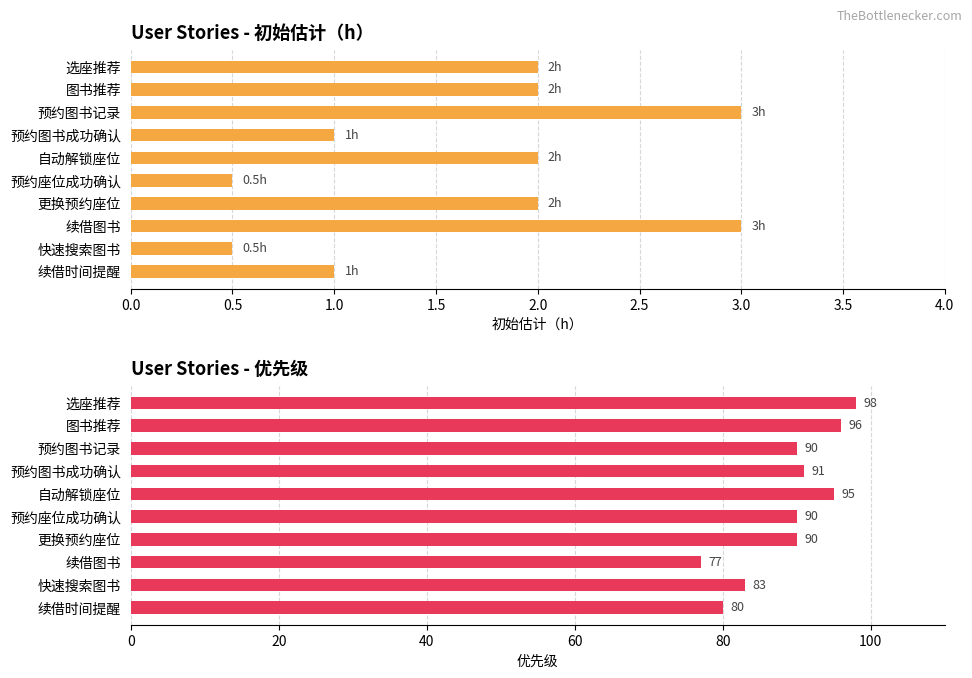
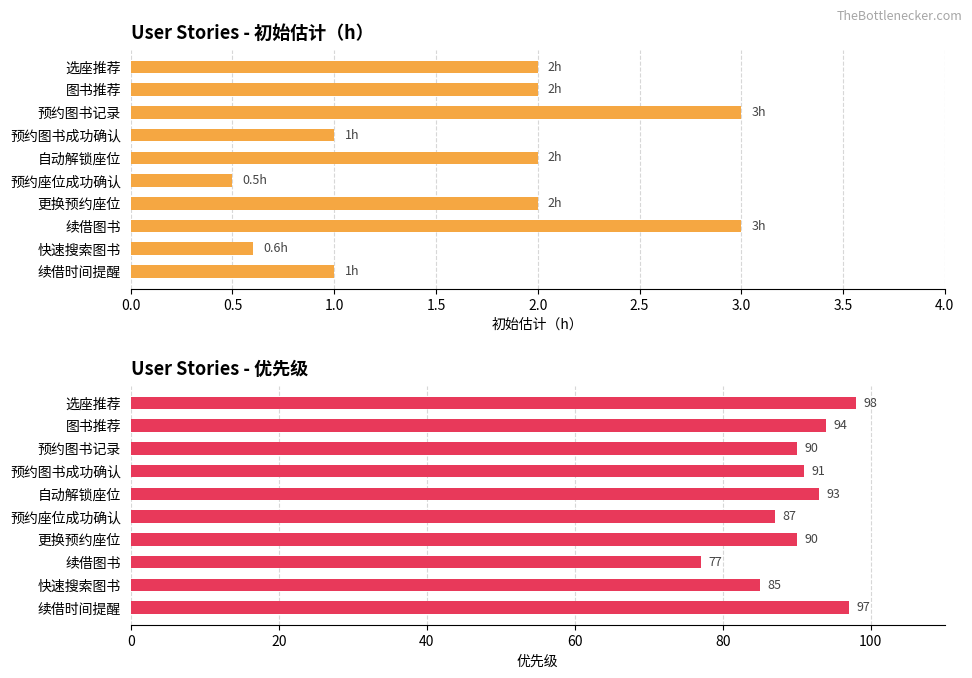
User Stories - 初始估计（h）, 快速搜索图书: 0.5h -> 0.6h
User Stories - 优先级, 图书推荐: 96 -> 94
User Stories - 优先级, 自动解锁座位: 95 -> 93
User Stories - 优先级, 预约座位成功确认: 90 -> 87
User Stories - 优先级, 快速搜索图书: 83 -> 85
User Stories - 优先级, 续借时间提醒: 80 -> 97
